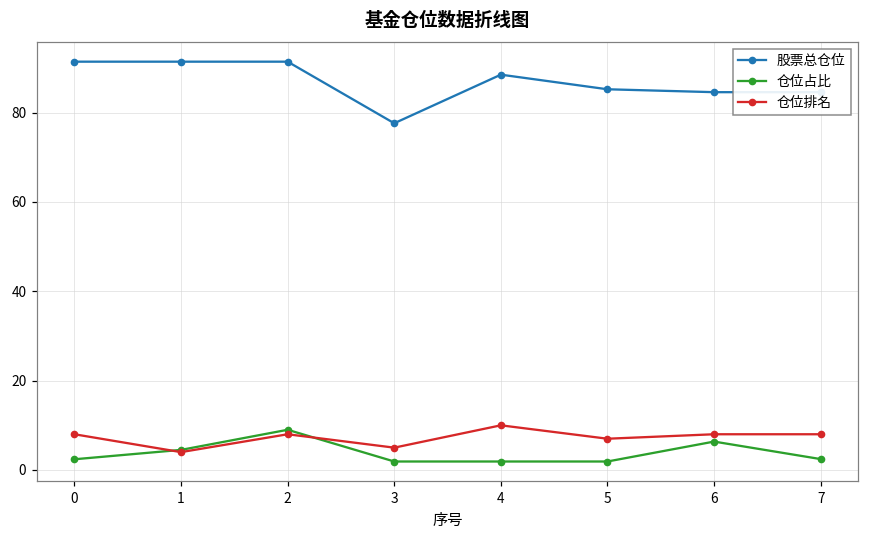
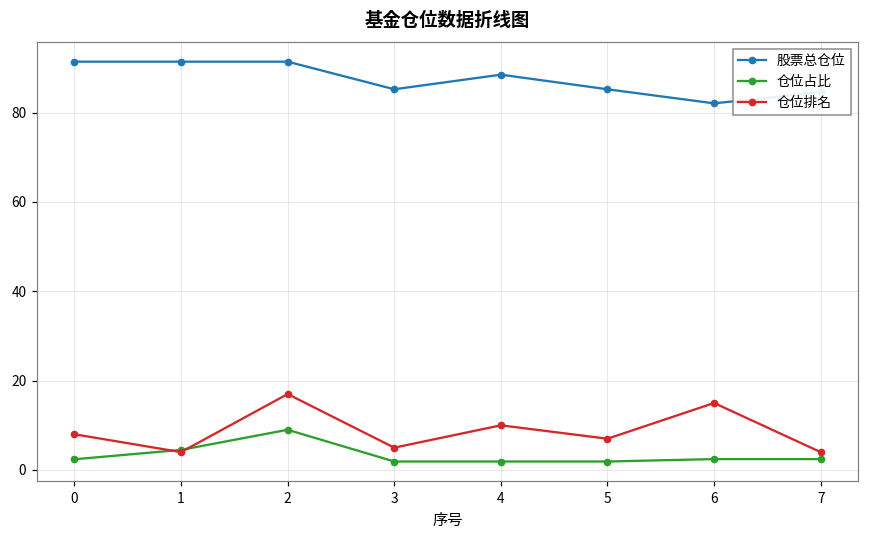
仓位排名, 2: 8 -> 17
股票总仓位, 3: 78 -> 85
股票总仓位, 6: 85 -> 82
仓位占比, 6: 6 -> 2
仓位排名, 6: 8 -> 15
仓位排名, 7: 8 -> 4
